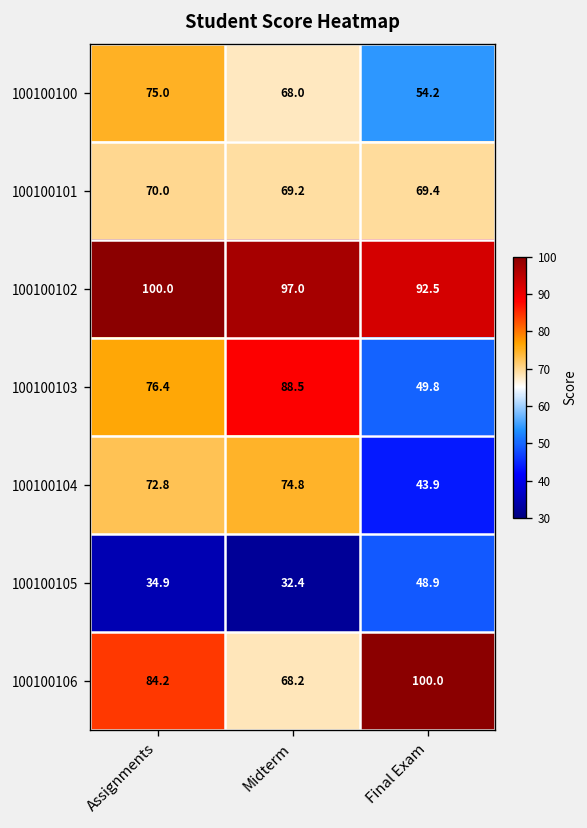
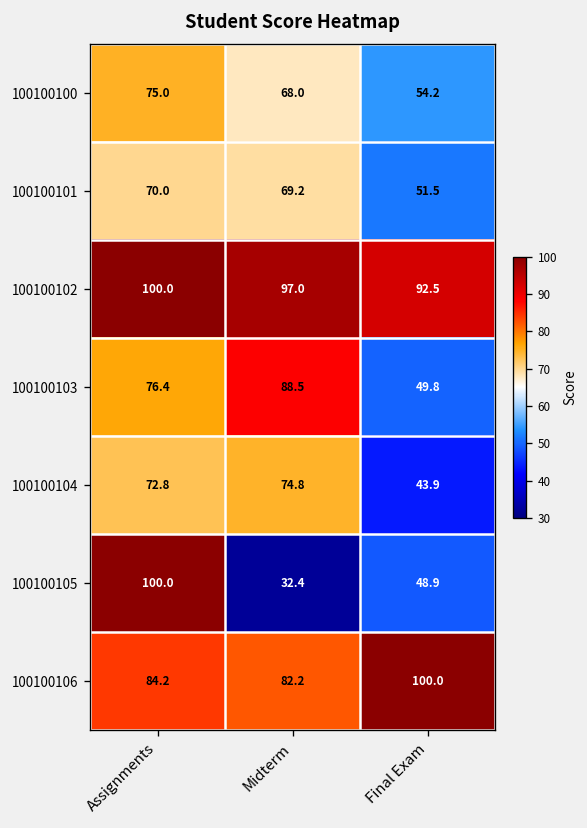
100100101, Final Exam: 69.4 -> 51.5
100100105, Assignments: 34.9 -> 100.0
100100106, Midterm: 68.2 -> 82.2
